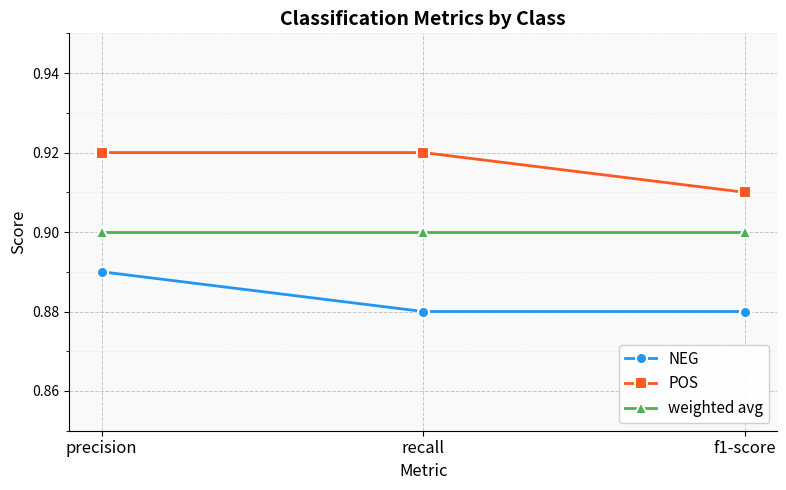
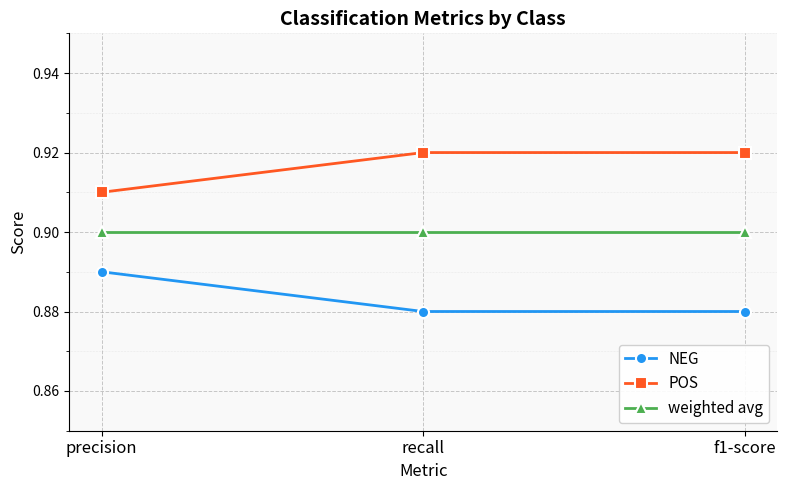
POS, precision: 0.92 -> 0.91
POS, f1-score: 0.91 -> 0.92
